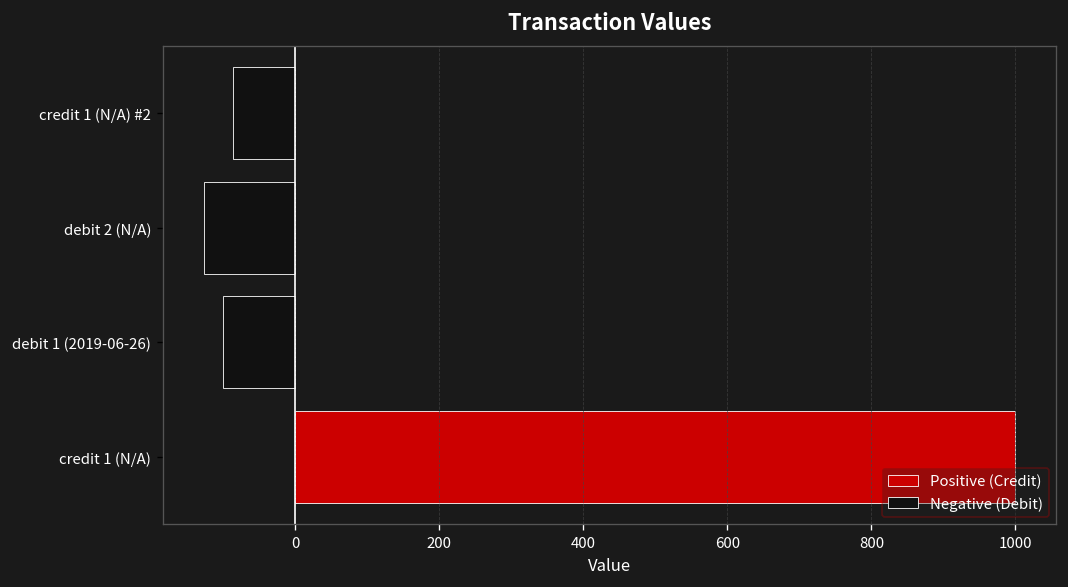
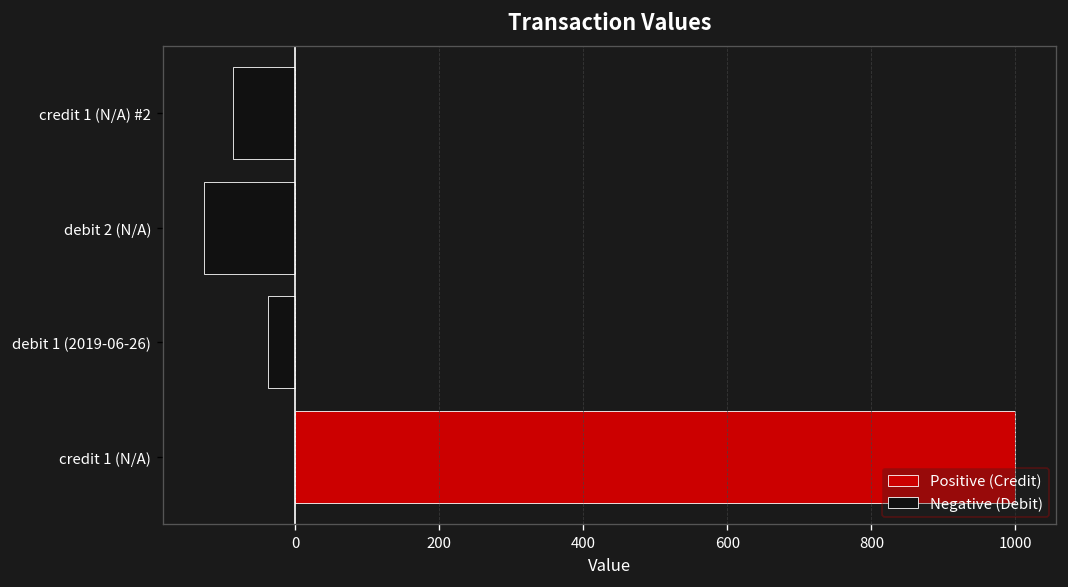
Negative (Debit), debit 1 (2019-06-26): -100 -> -40
